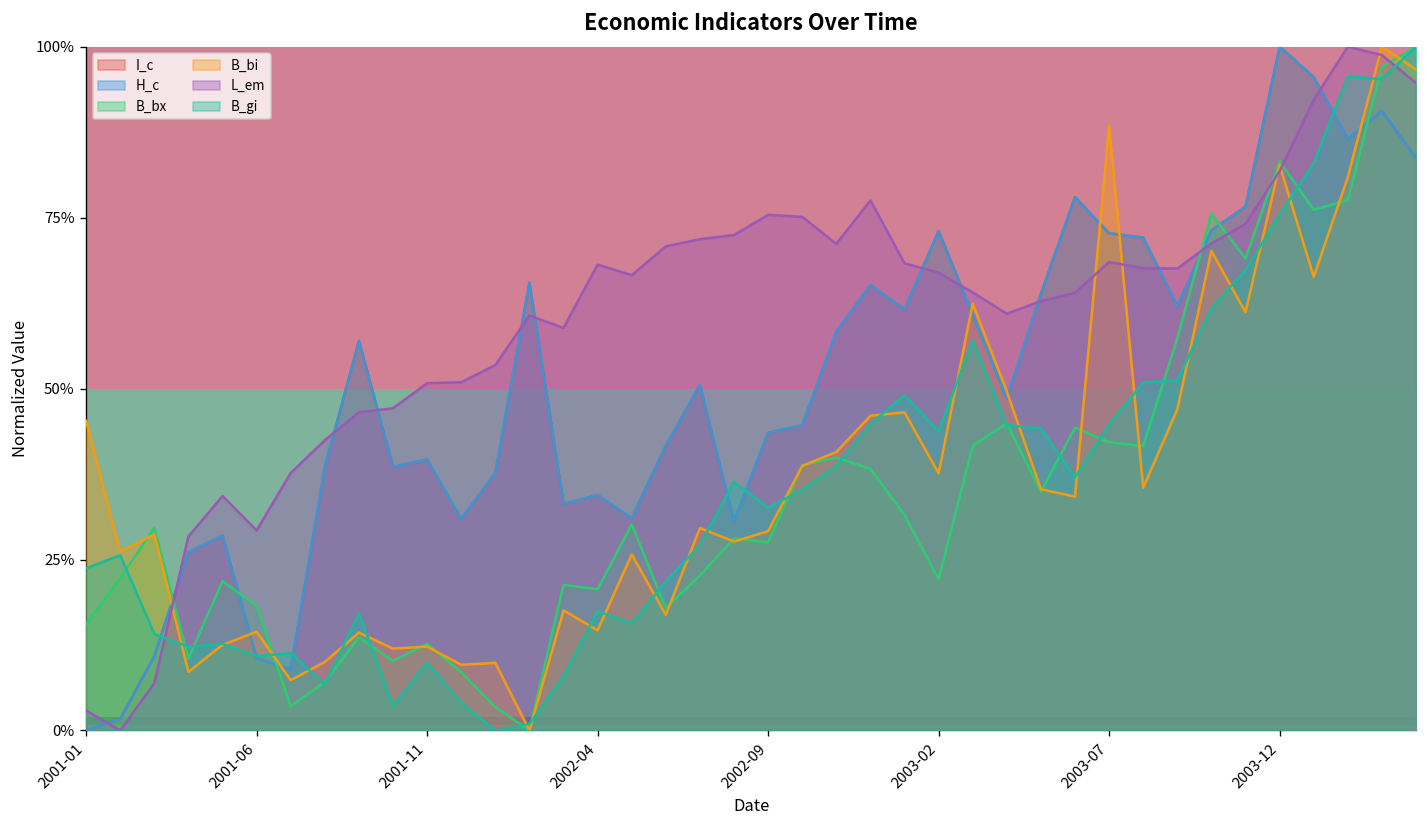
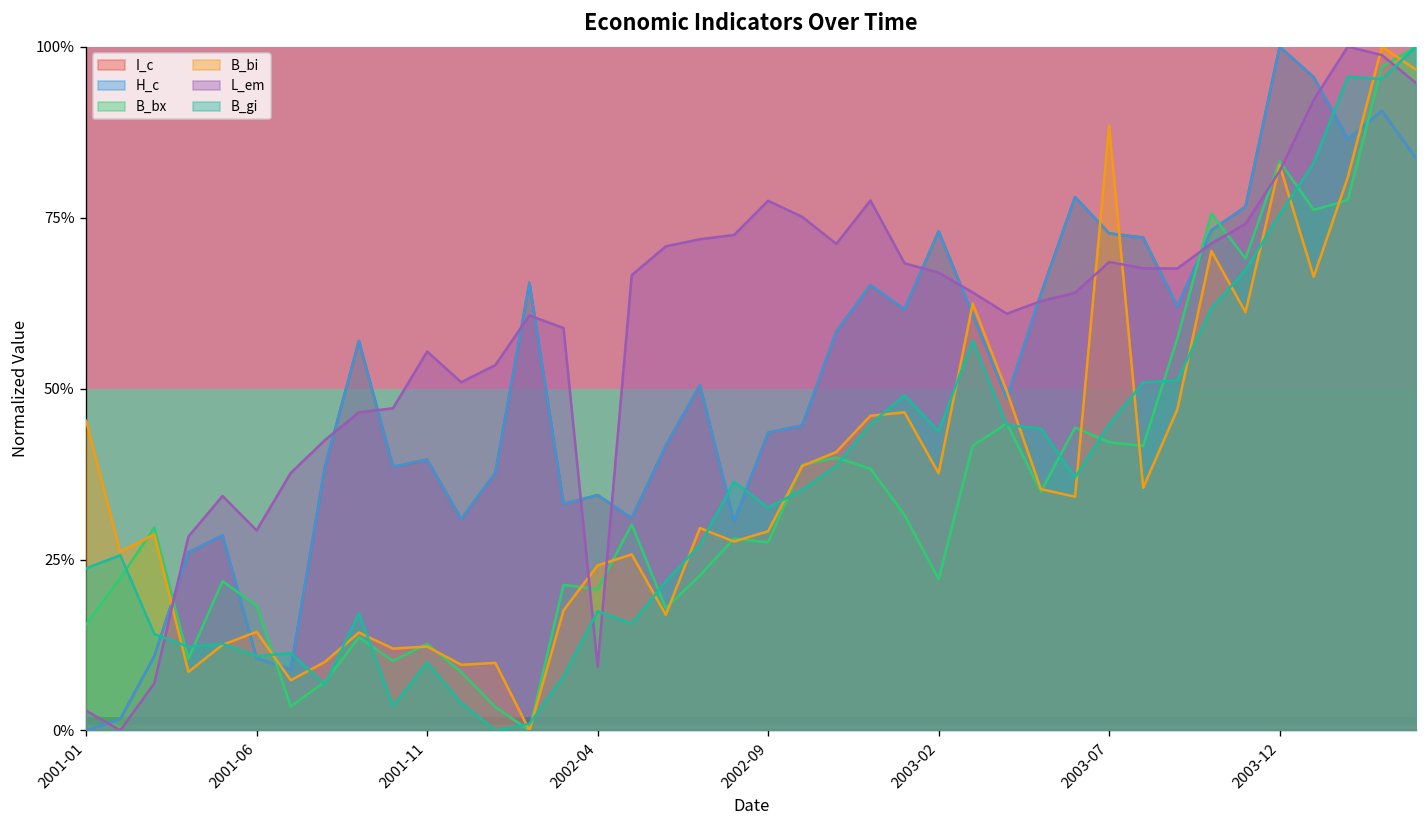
L_em, 2001-11: 51% -> 55%
B_bi, 2002-04: 15% -> 24%
L_em, 2002-04: 68% -> 9%
L_em, 2002-09: 75% -> 77%
